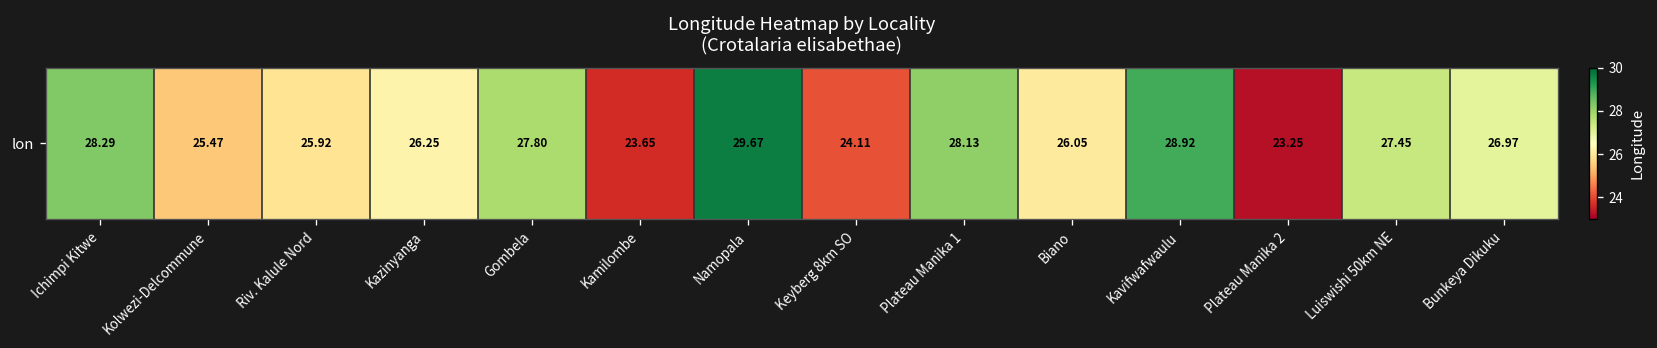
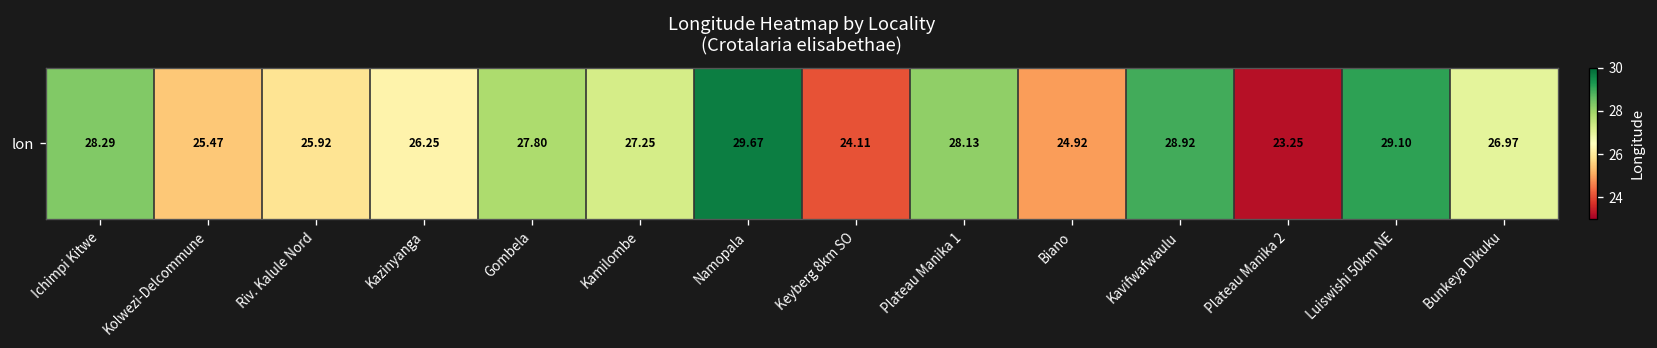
lon, Kamilombe: 23.65 -> 27.25
lon, Biano: 26.05 -> 24.92
lon, Luiswishi 50km NE: 27.45 -> 29.10
